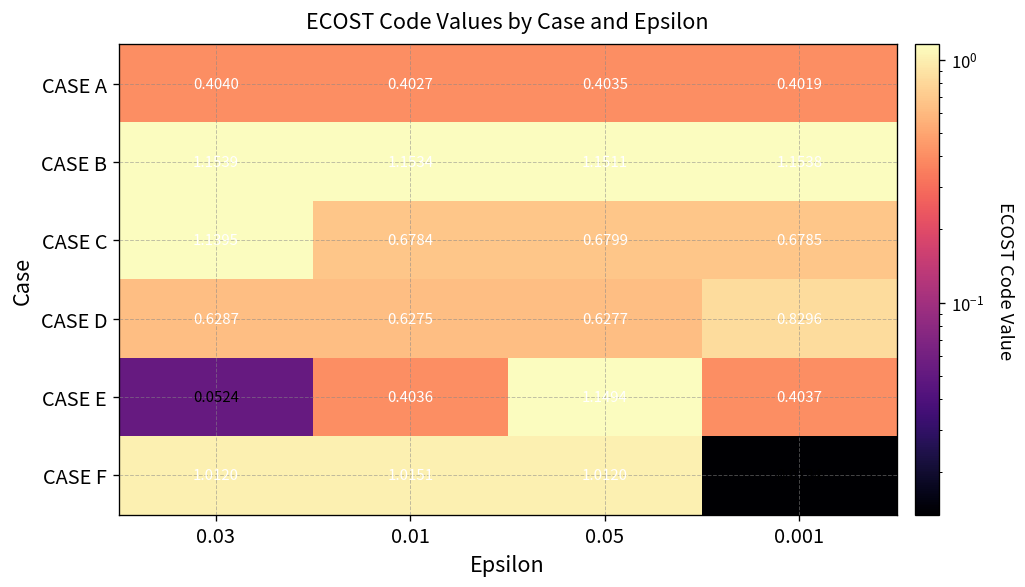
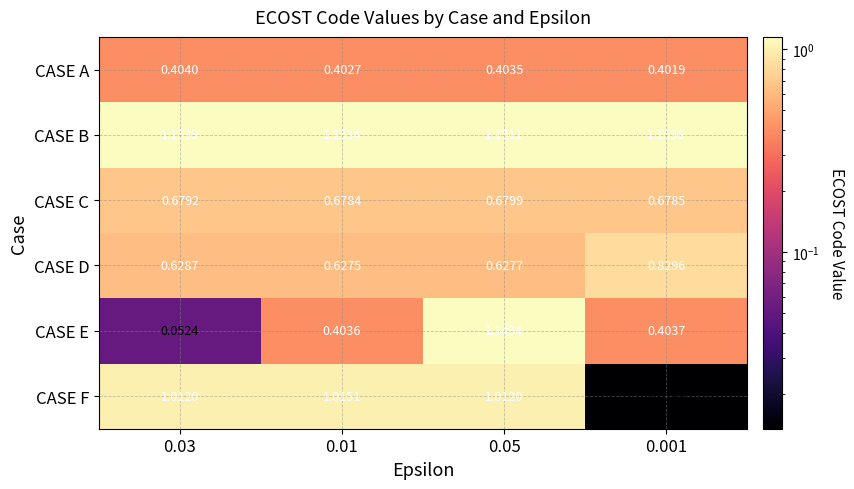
CASE C, 0.03: 1.1395 -> 0.6792
